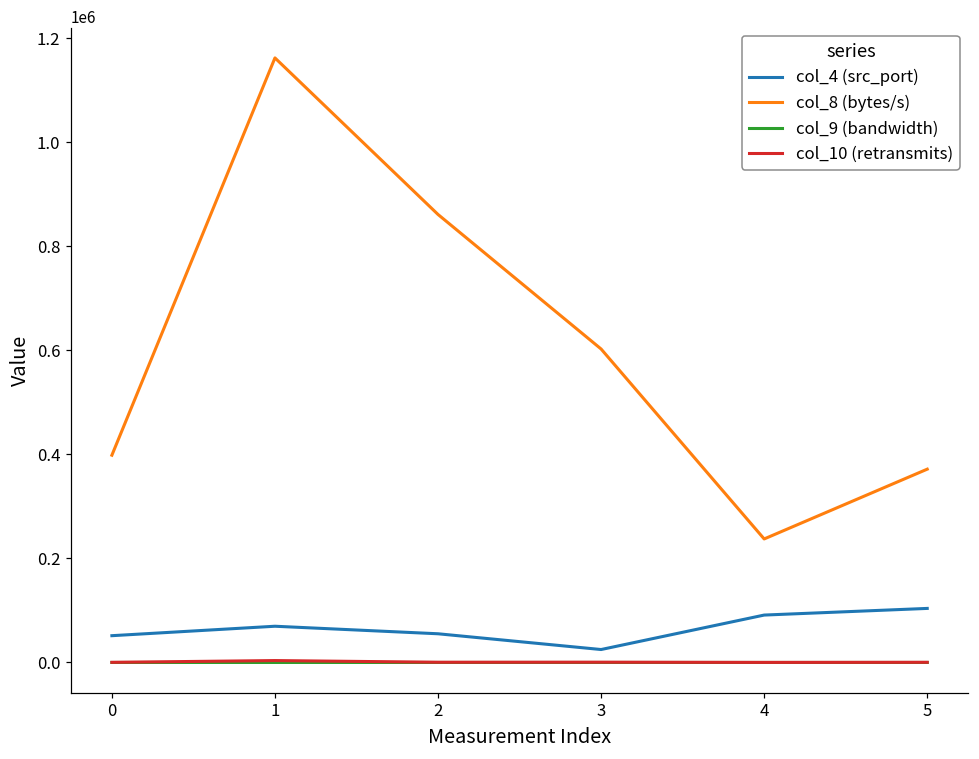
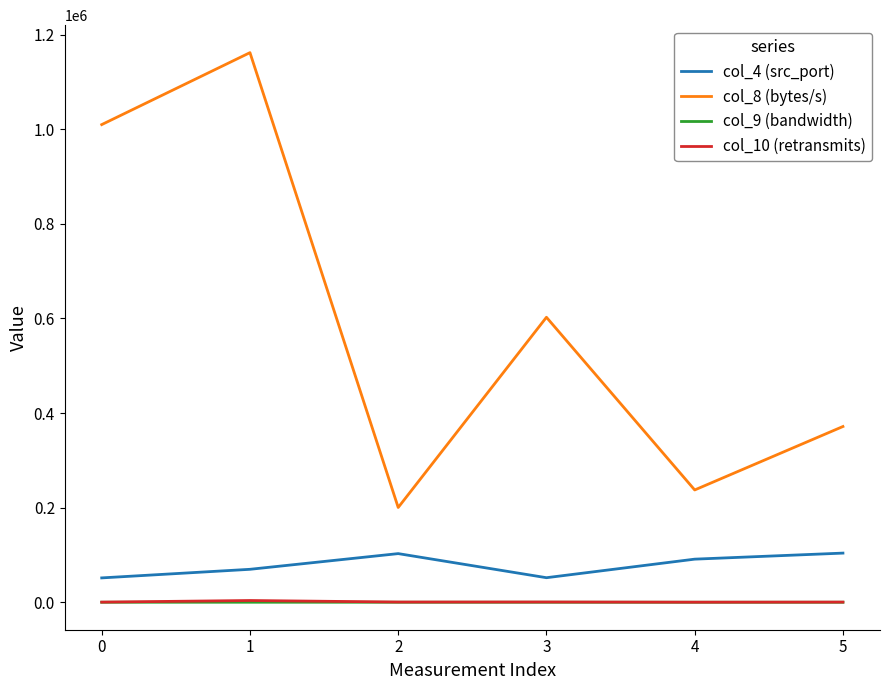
col_8 (bytes/s), 0: 400000 -> 1010000
col_4 (src_port), 2: 60000 -> 100000
col_8 (bytes/s), 2: 860000 -> 200000
col_4 (src_port), 3: 20000 -> 50000
